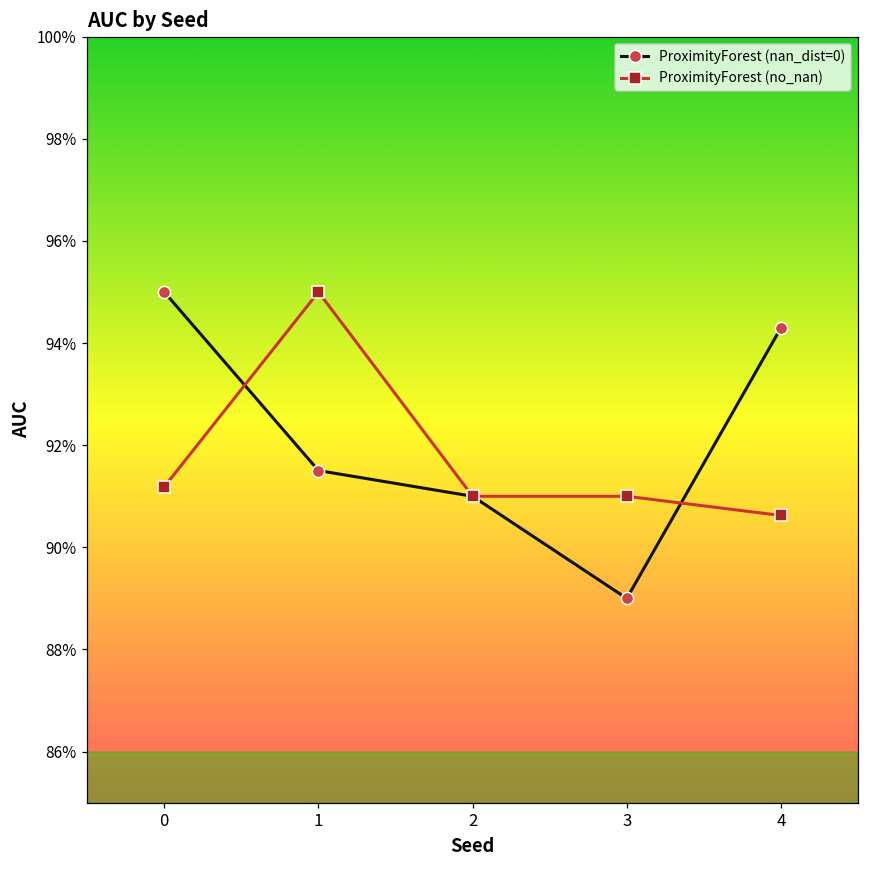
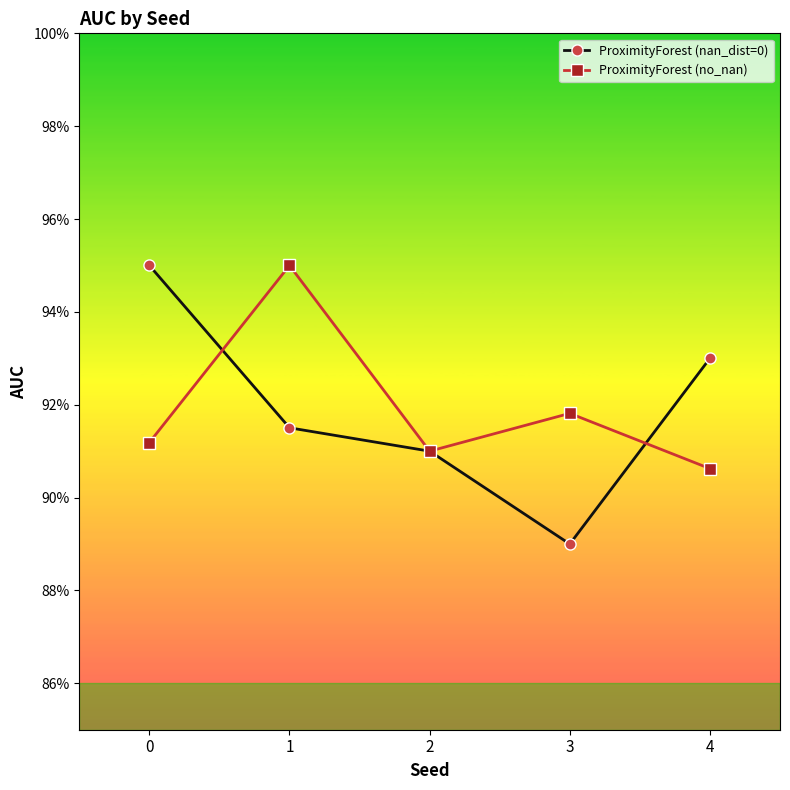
ProximityForest (no_nan), 3: 91.0% -> 91.8%
ProximityForest (nan_dist=0), 4: 94.3% -> 93.0%
